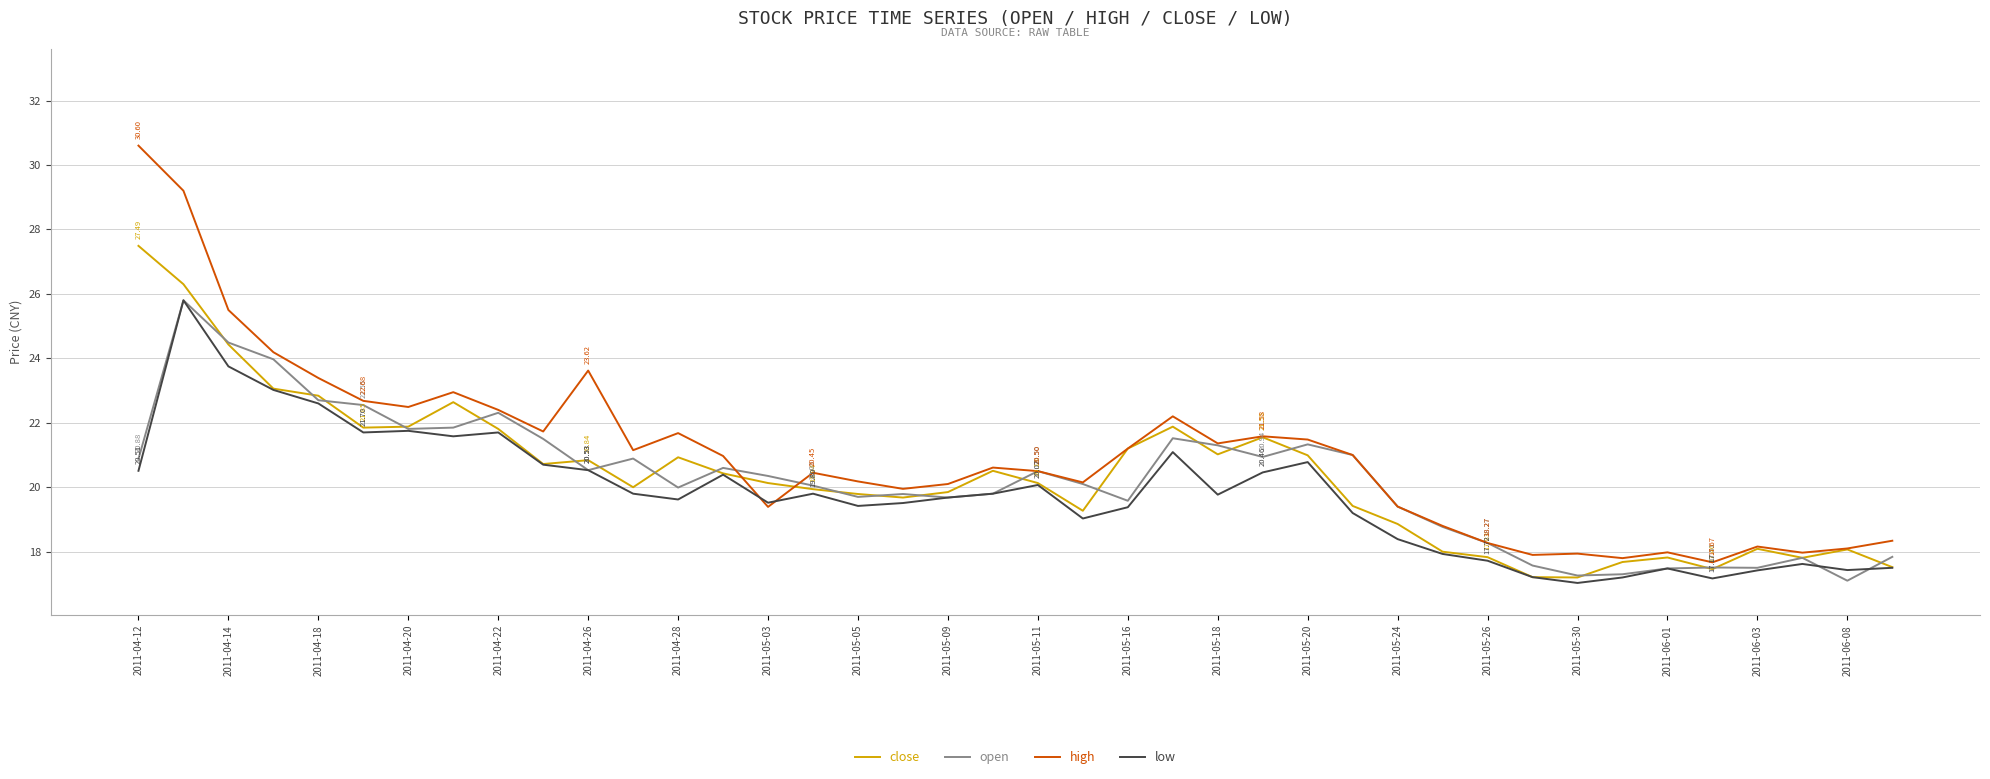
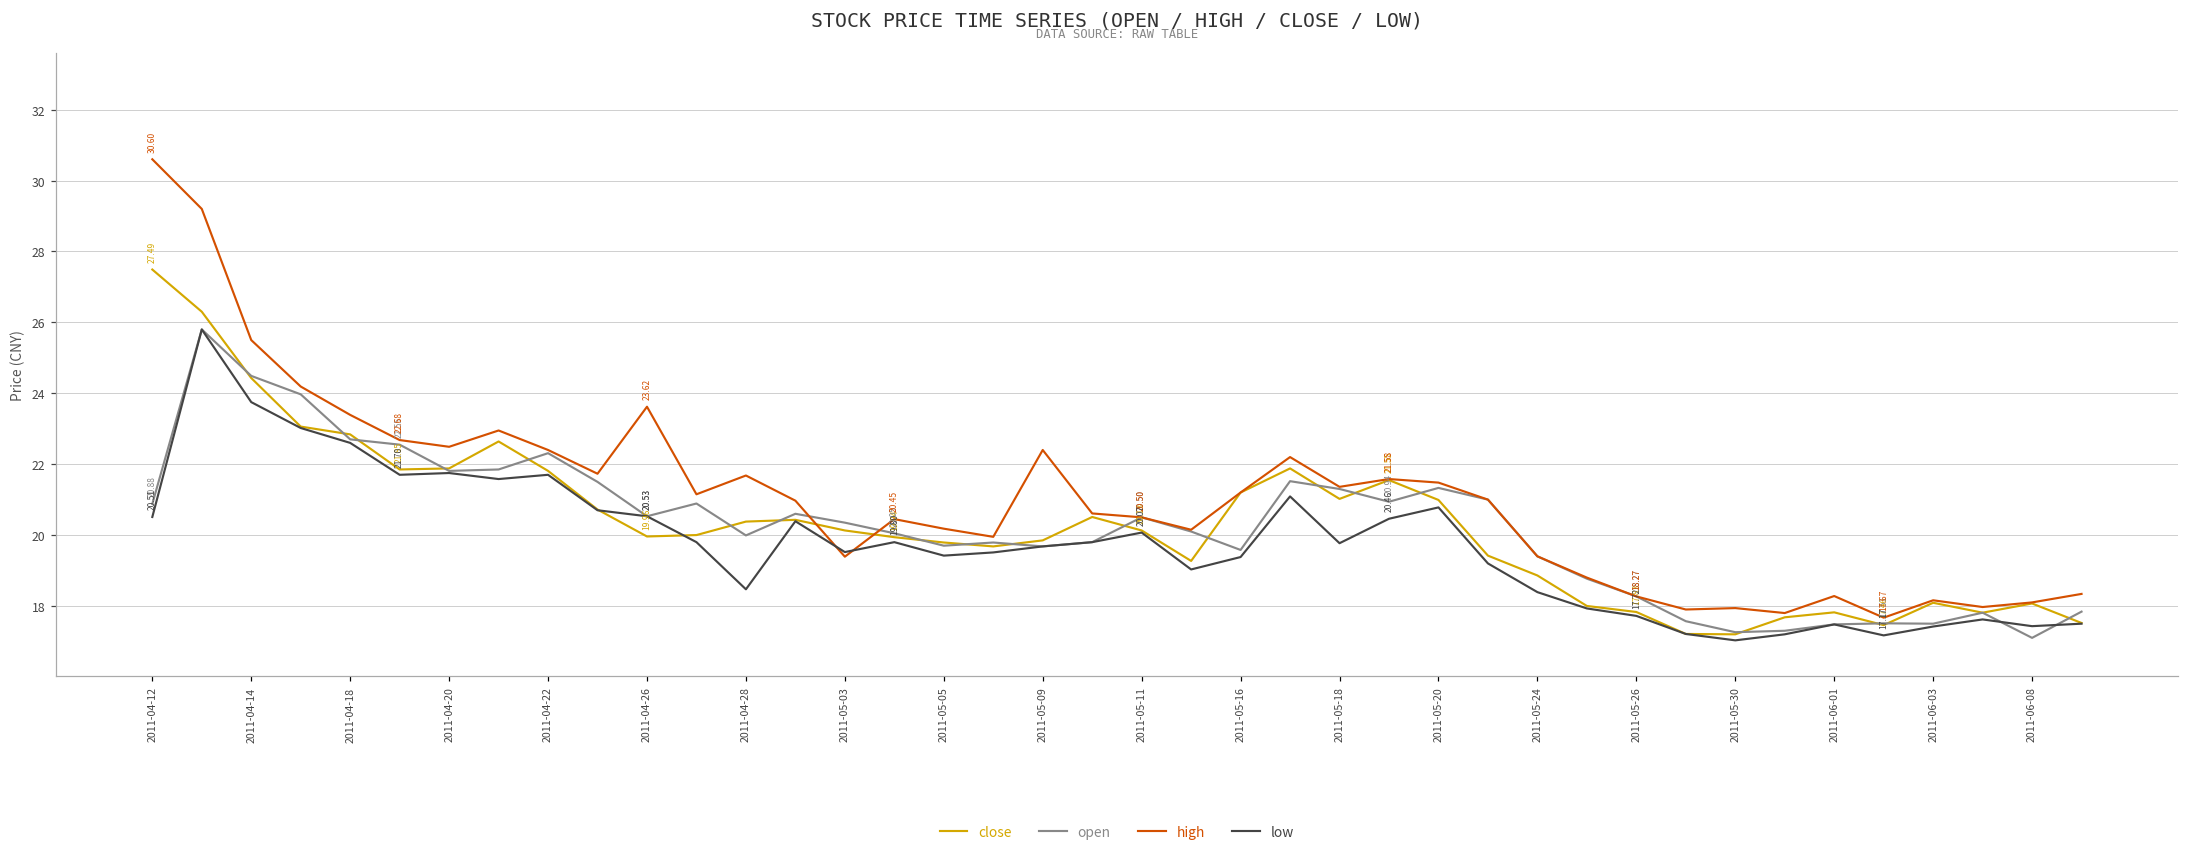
close, 2011-04-26: 20.84 -> 19.96
close, 2011-04-28: 20.9 -> 20.4
low, 2011-04-28: 19.6 -> 18.5
high, 2011-05-09: 20.1 -> 22.4
high, 2011-06-01: 18.0 -> 18.3
